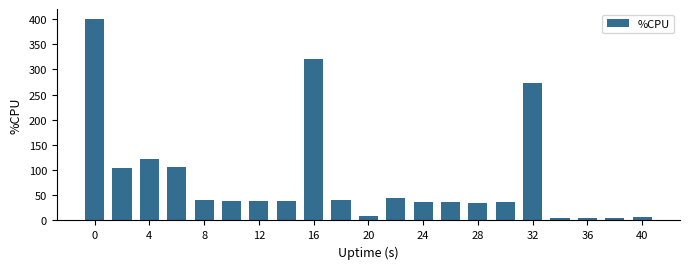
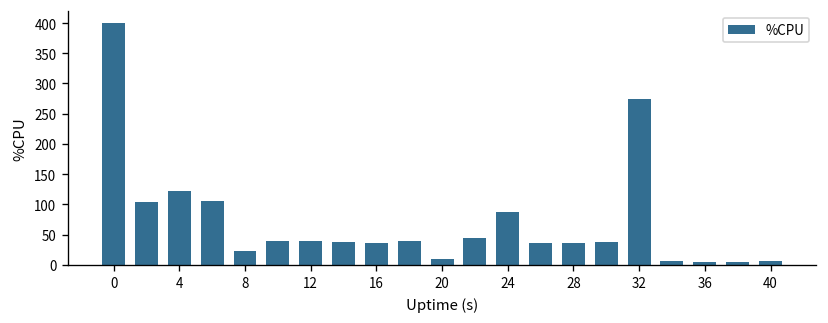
8: 40 -> 20
16: 320 -> 40
24: 40 -> 90
